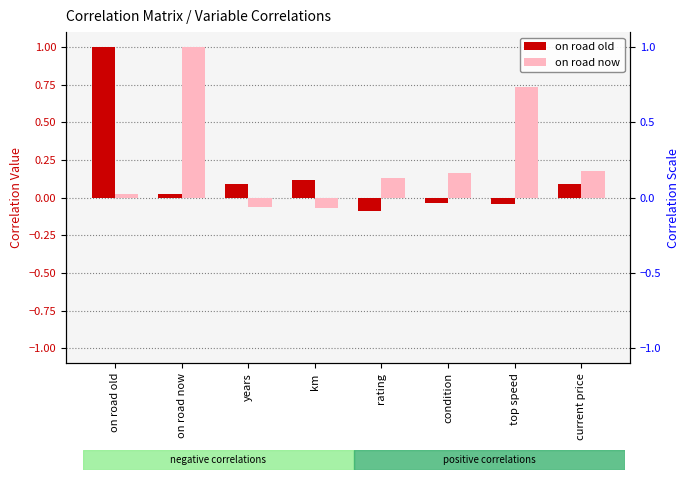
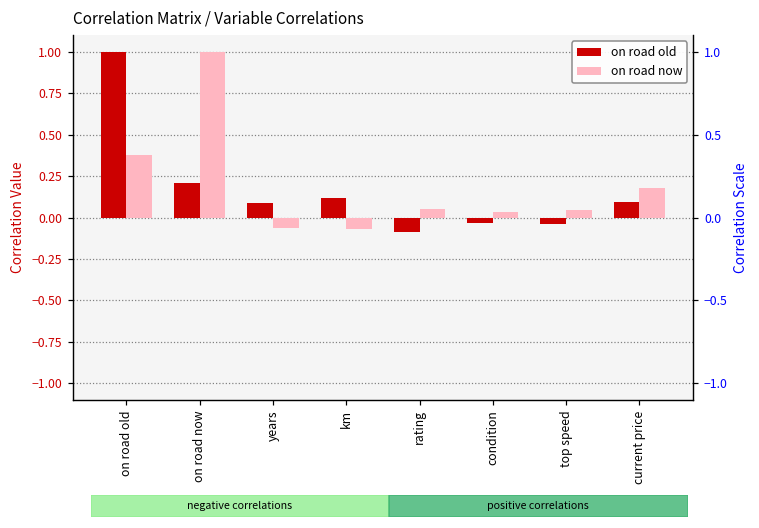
on road now, on road old: 0.03 -> 0.38
on road old, on road now: 0.03 -> 0.21
on road now, rating: 0.13 -> 0.05
on road now, condition: 0.16 -> 0.04
on road now, top speed: 0.73 -> 0.05
